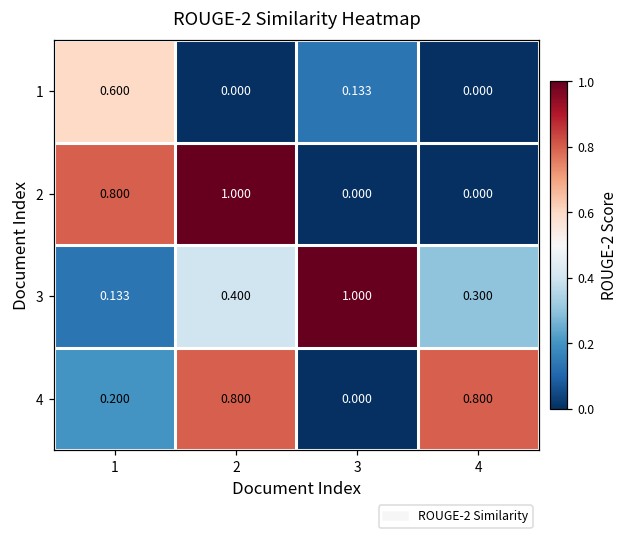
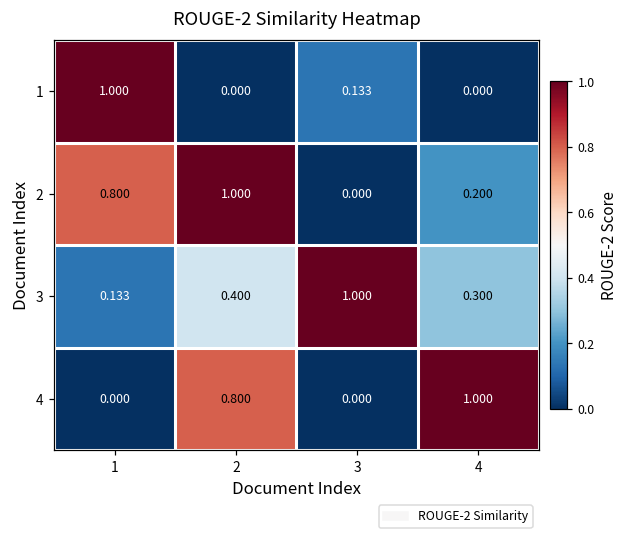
1, 1: 0.600 -> 1.000
2, 4: 0.000 -> 0.200
4, 1: 0.200 -> 0.000
4, 4: 0.800 -> 1.000
